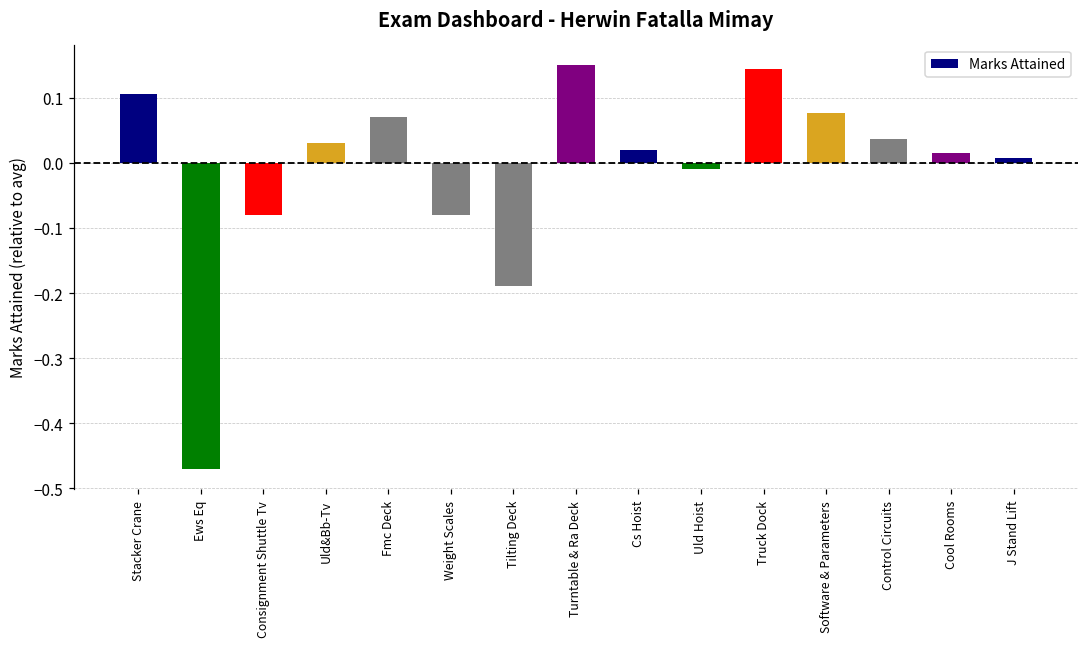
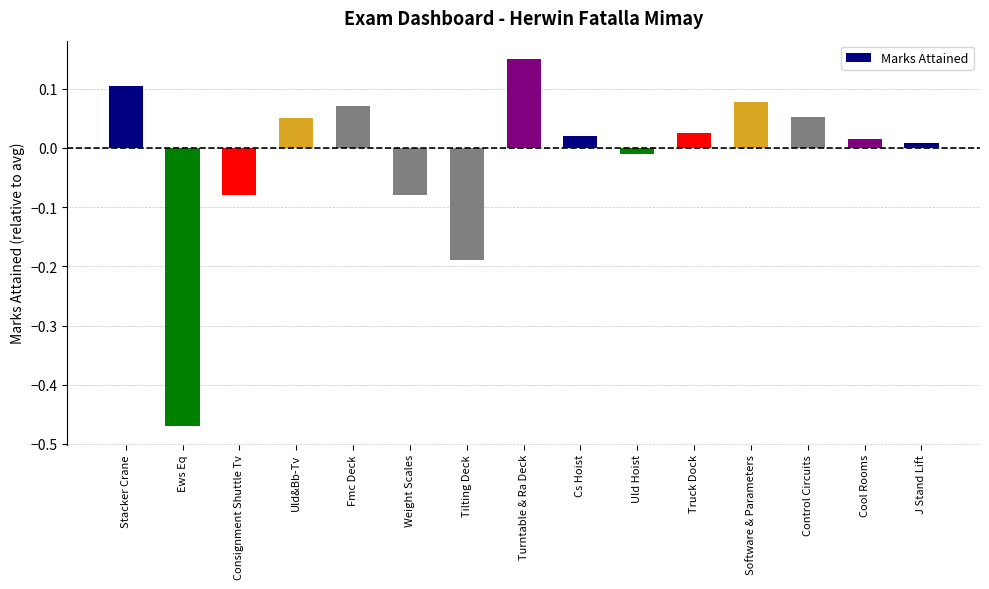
Uld&Bb-Tv: 0.03 -> 0.05
Truck Dock: 0.14 -> 0.03
Control Circuits: 0.04 -> 0.05
